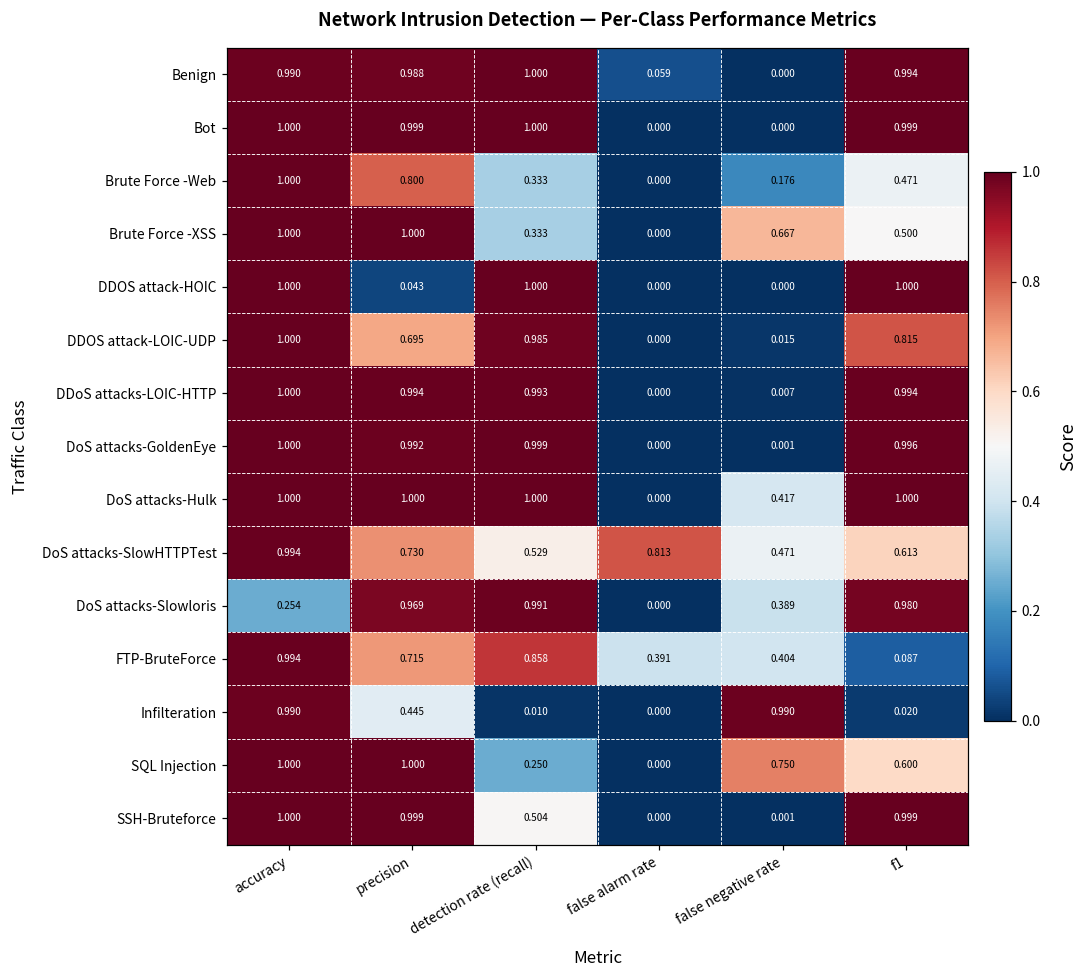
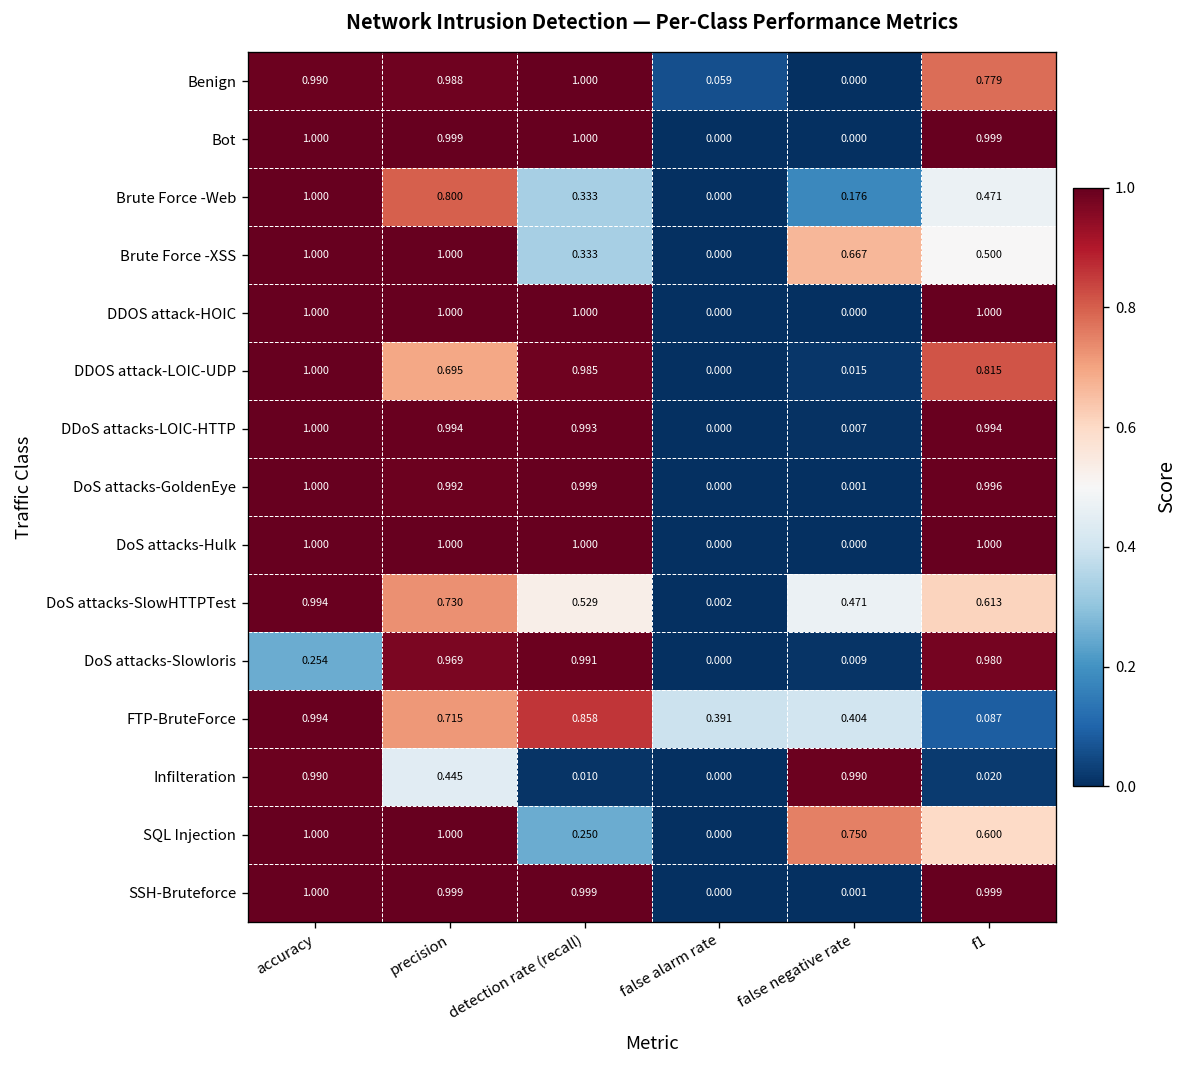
Benign, f1: 0.994 -> 0.779
DDOS attack-HOIC, precision: 0.043 -> 1.000
DoS attacks-Hulk, false negative rate: 0.417 -> 0.000
DoS attacks-SlowHTTPTest, false alarm rate: 0.813 -> 0.002
DoS attacks-Slowloris, false negative rate: 0.389 -> 0.009
SSH-Bruteforce, detection rate (recall): 0.504 -> 0.999
